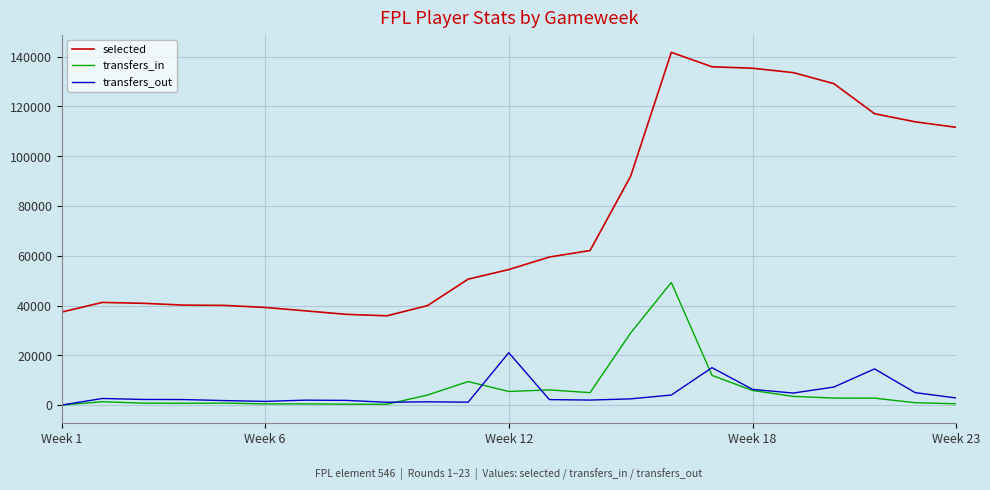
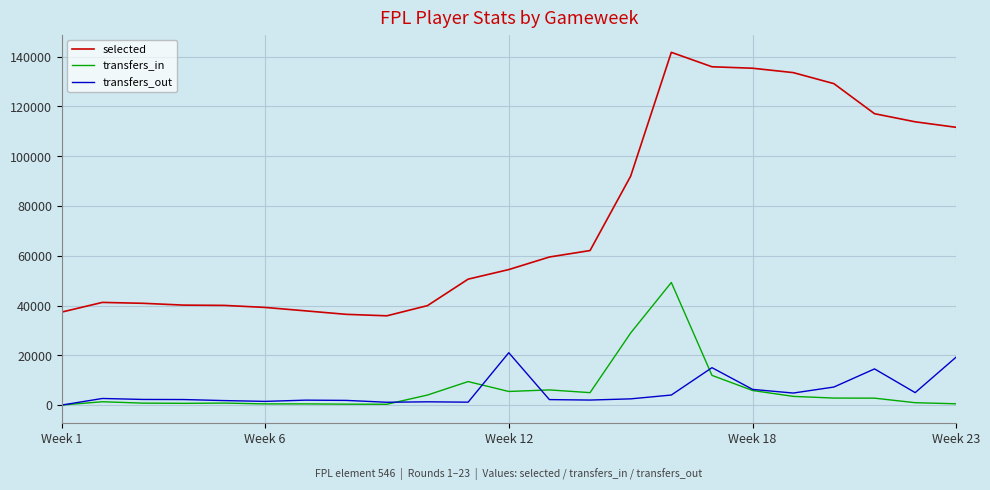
transfers_out, Week 23: 3000 -> 19000
